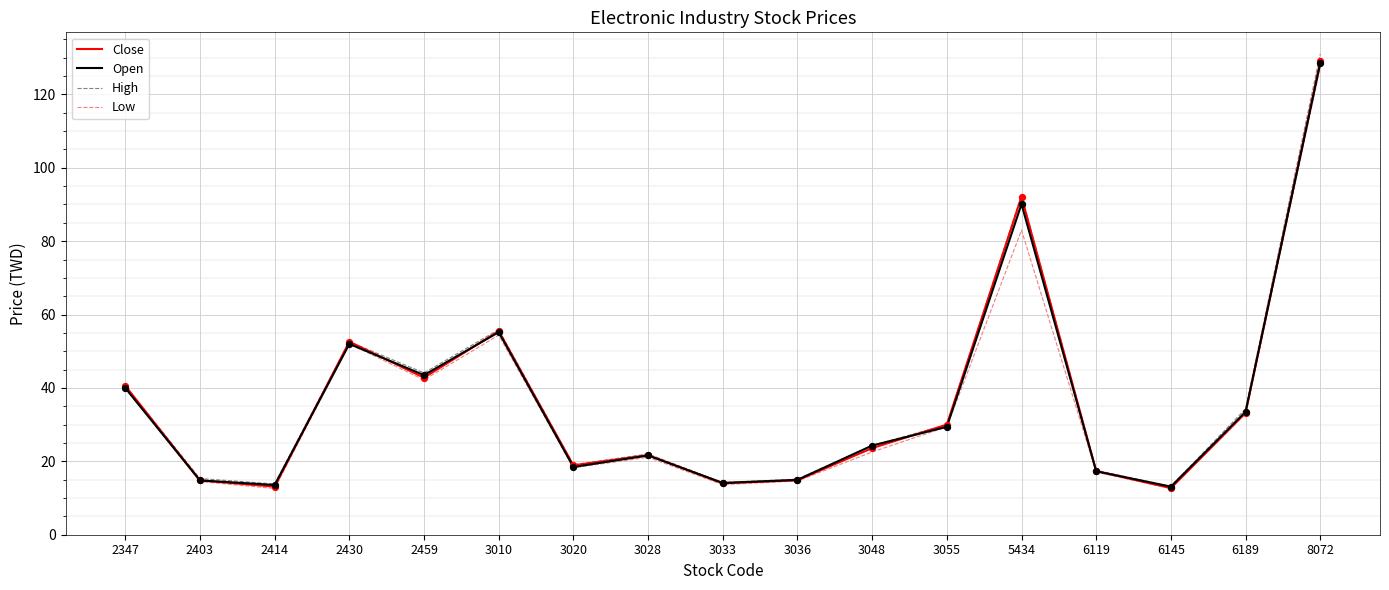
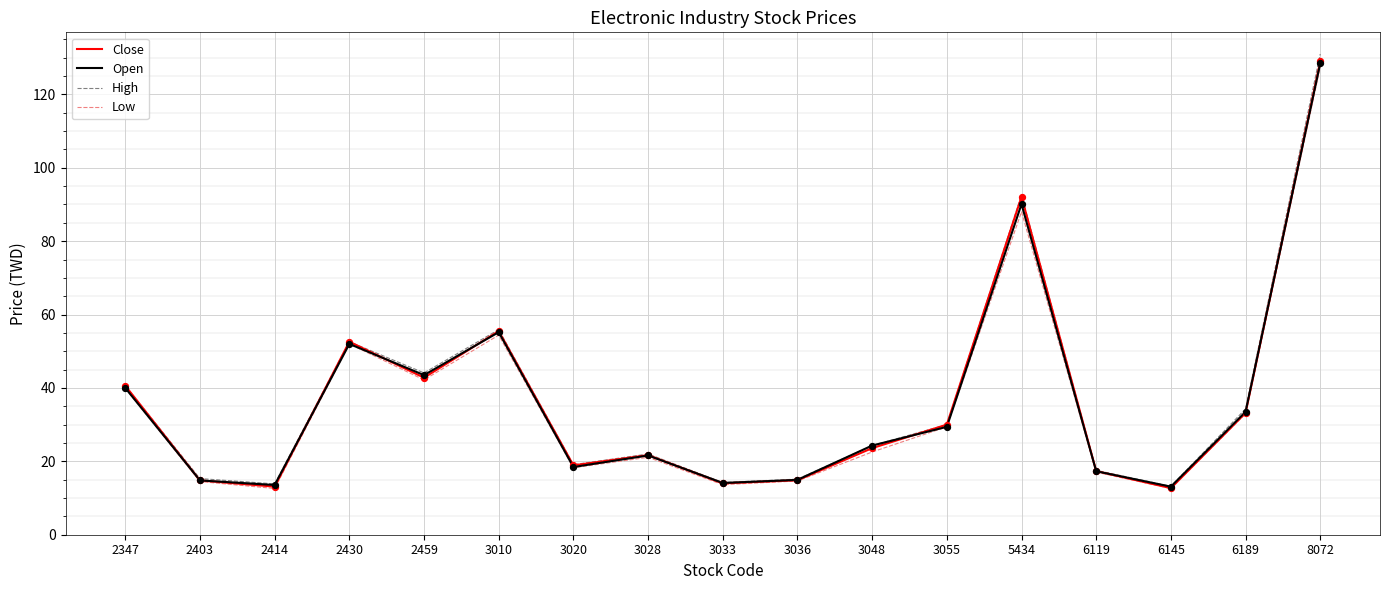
Low, 5434: 83 -> 88
